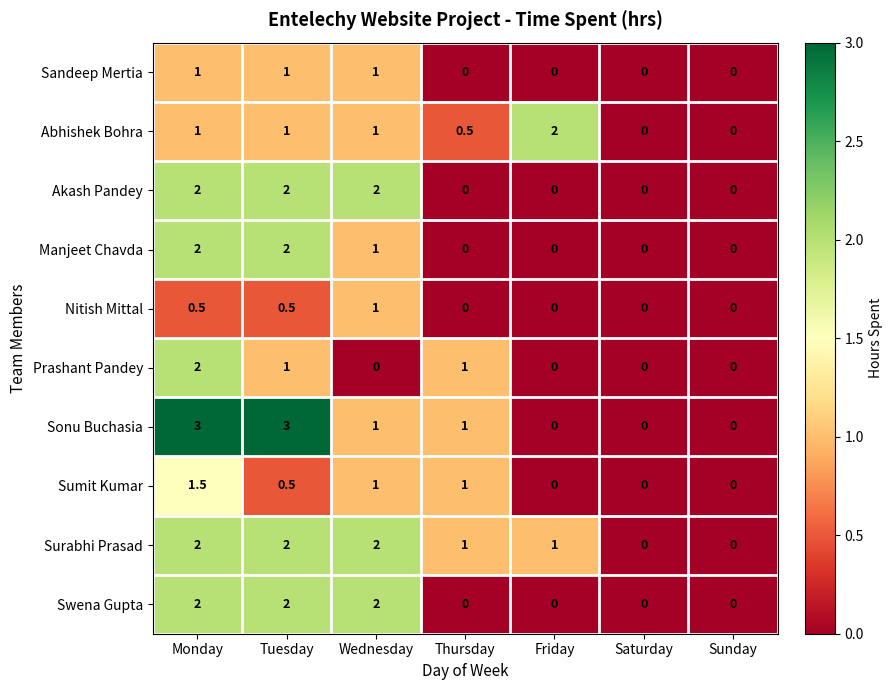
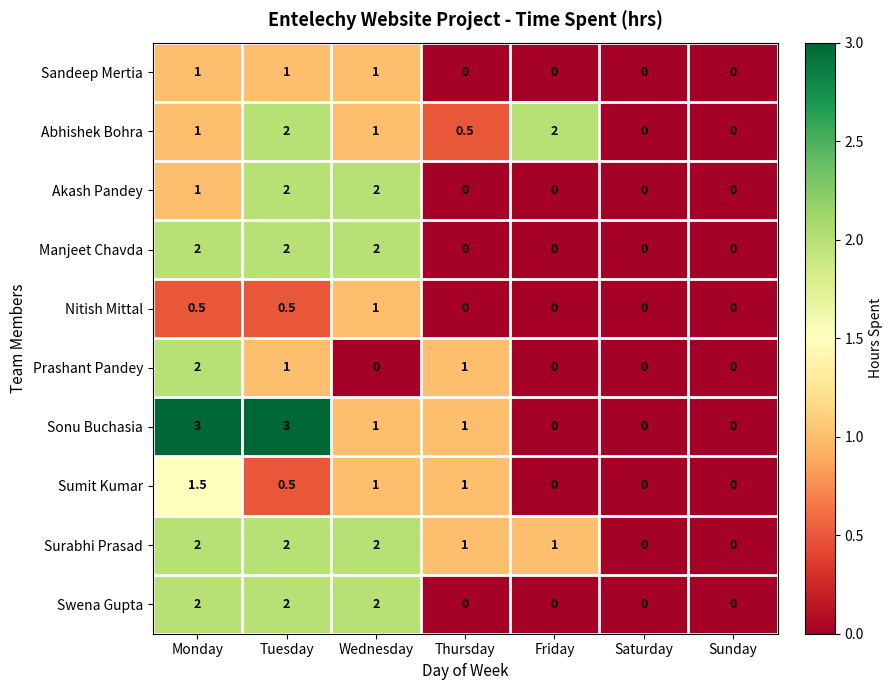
Abhishek Bohra, Tuesday: 1 -> 2
Akash Pandey, Monday: 2 -> 1
Manjeet Chavda, Wednesday: 1 -> 2
